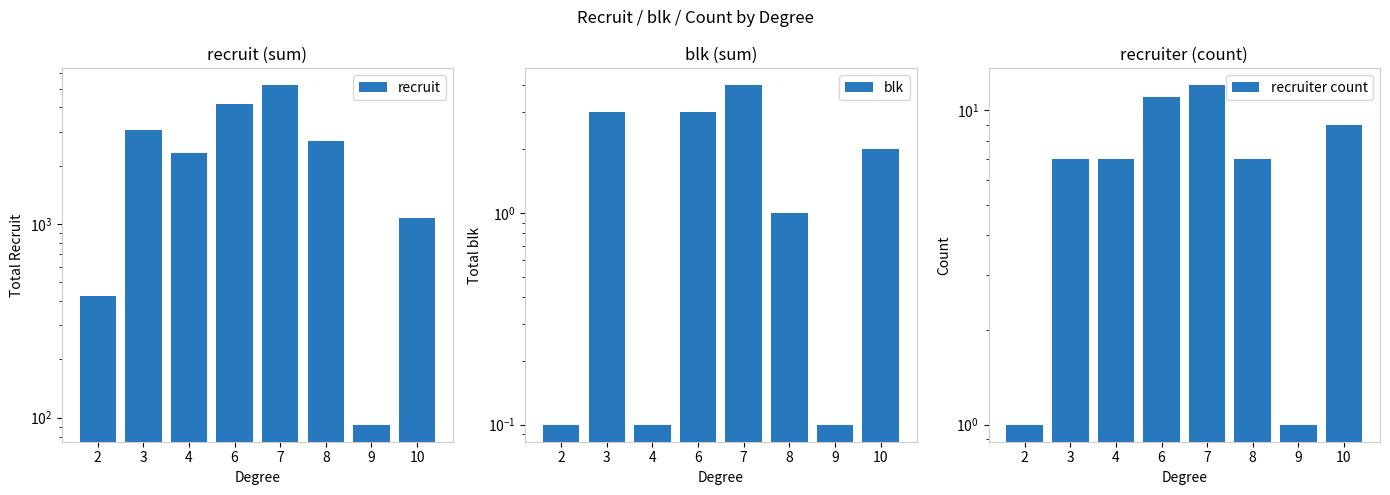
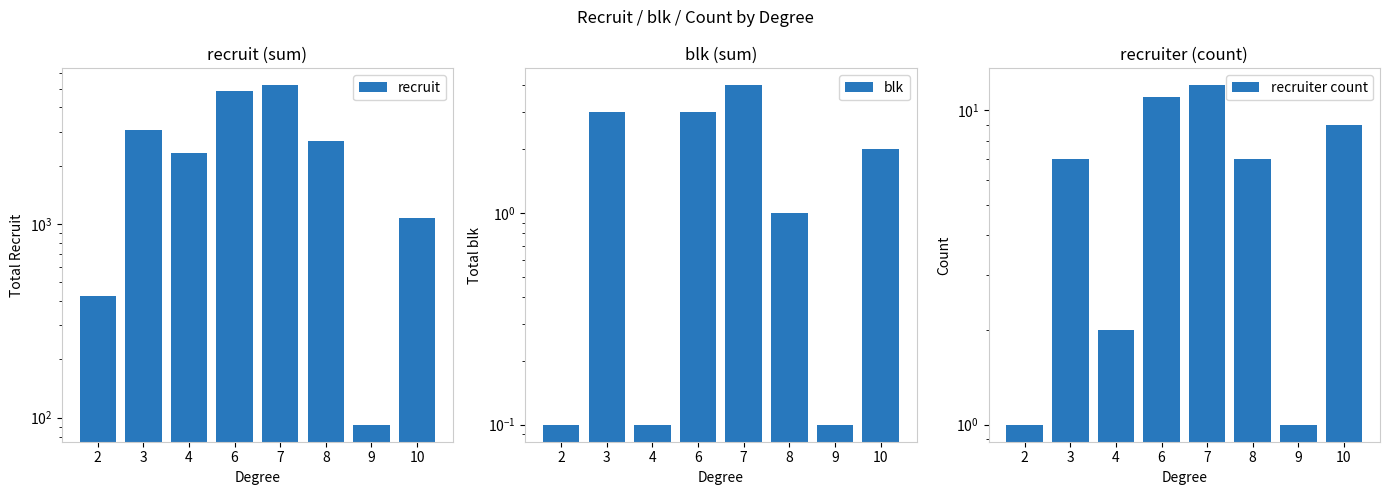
recruit (sum), 6: 4200 -> 4900
recruiter (count), 4: 7 -> 2
